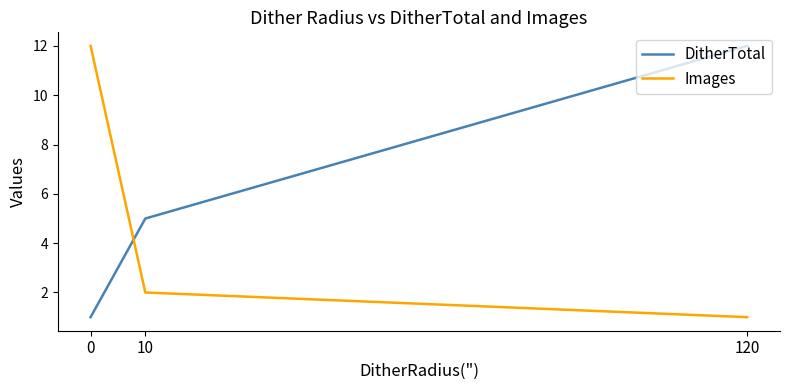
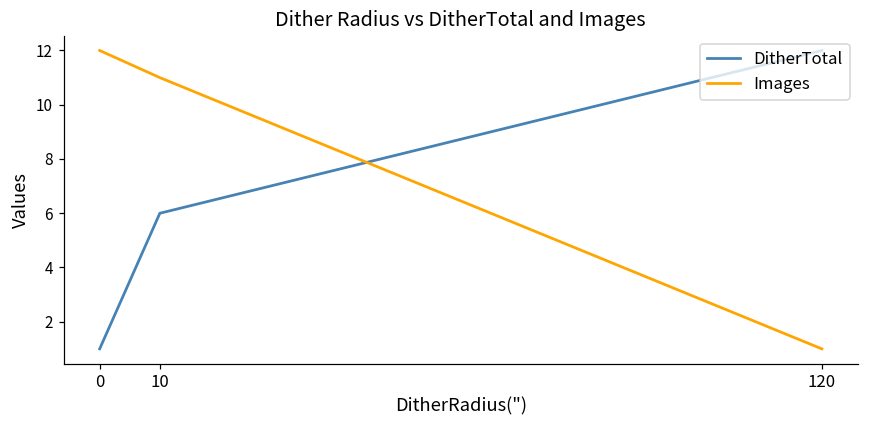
DitherTotal, 10: 5 -> 6
Images, 10: 2 -> 11
